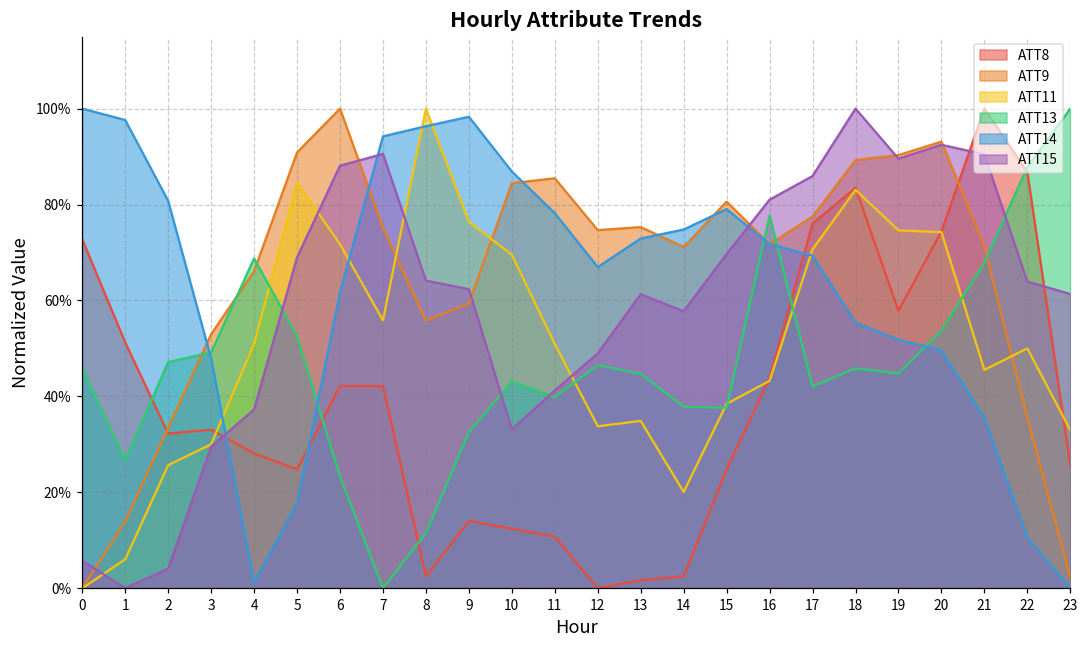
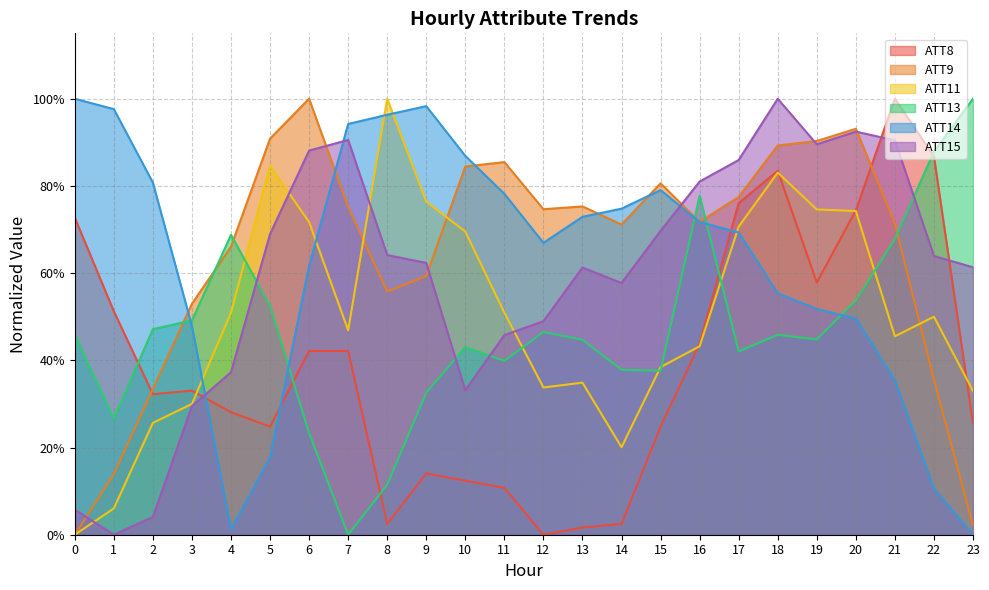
ATT11, 7: 56% -> 47%
ATT15, 11: 41% -> 46%
